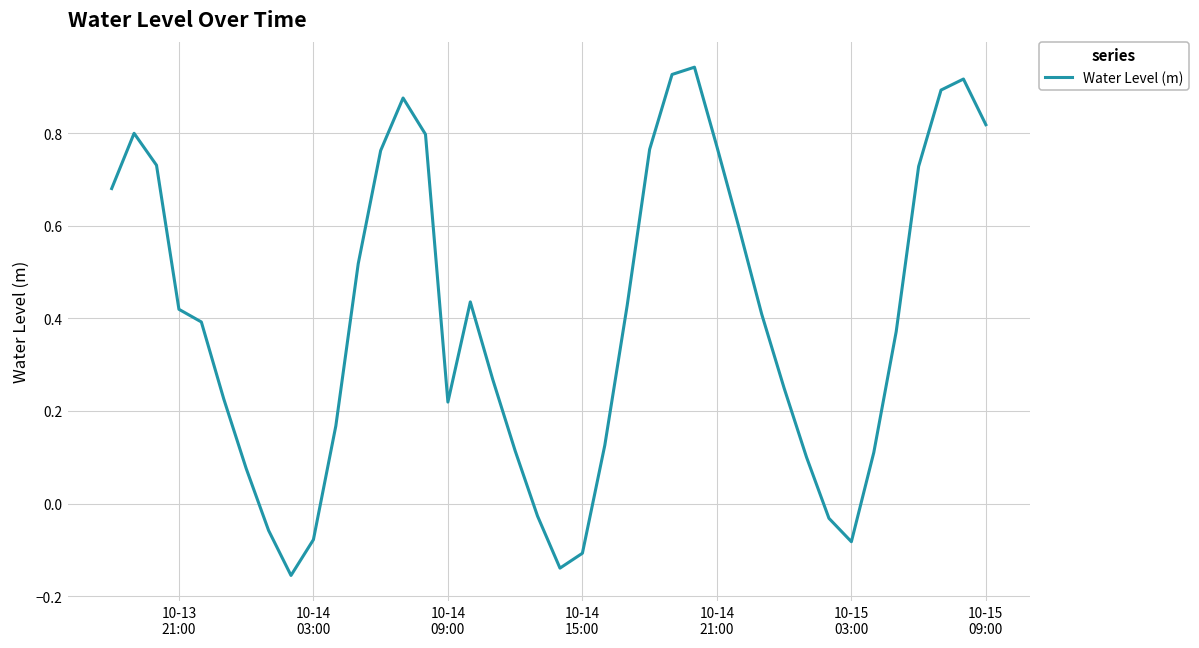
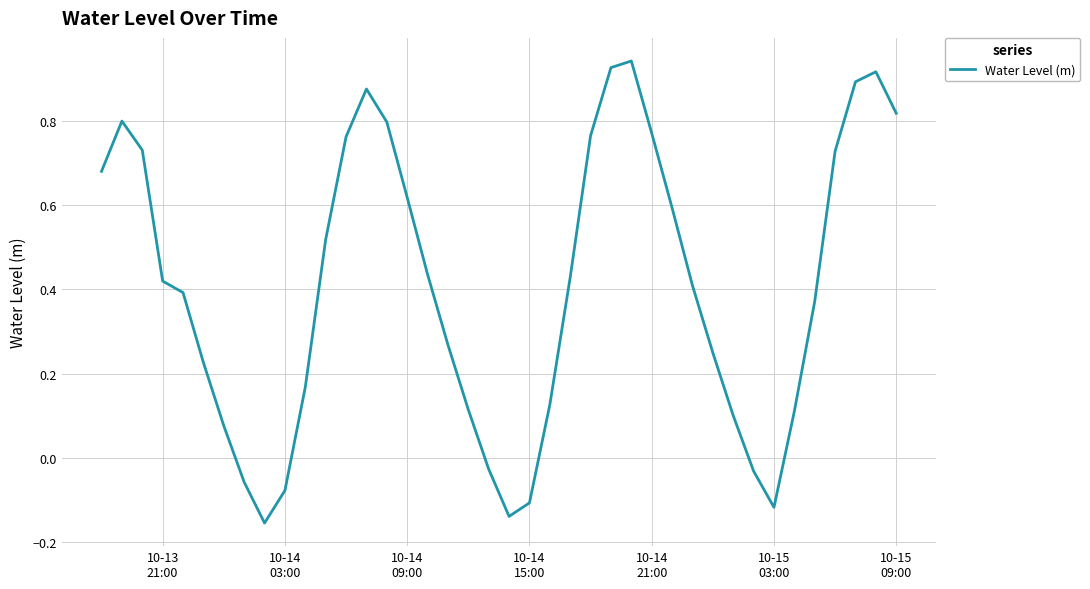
10-14 09:00: 0.22 -> 0.62
10-15 03:00: -0.08 -> -0.12
